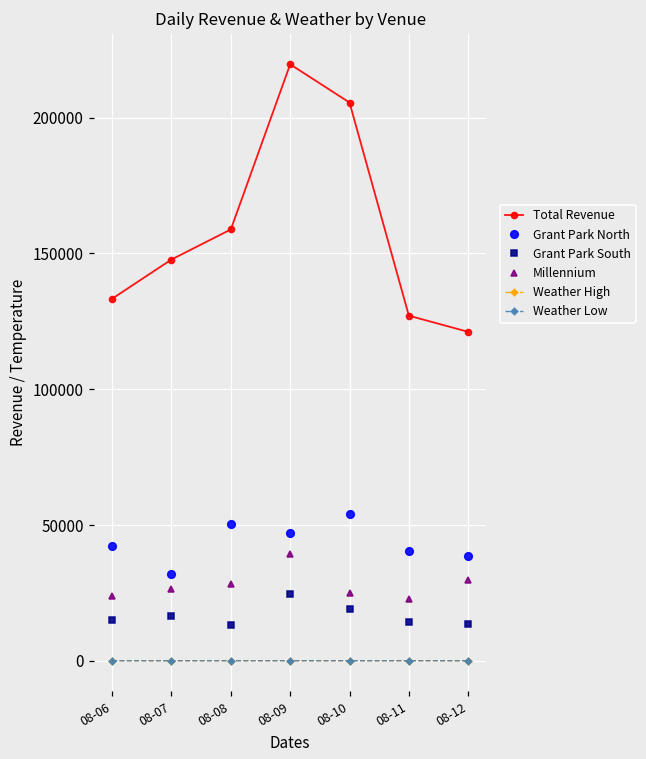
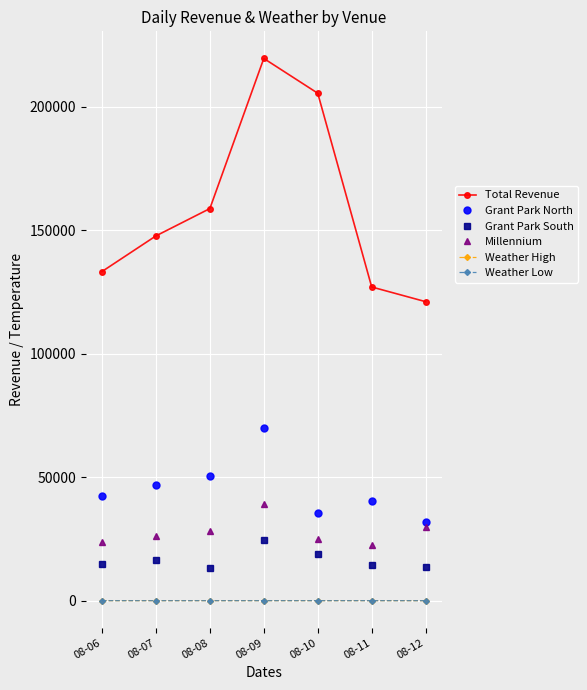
Grant Park North, 08-07: 32000 -> 47000
Grant Park North, 08-09: 47000 -> 70000
Grant Park North, 08-10: 54000 -> 35000
Grant Park North, 08-12: 39000 -> 32000
